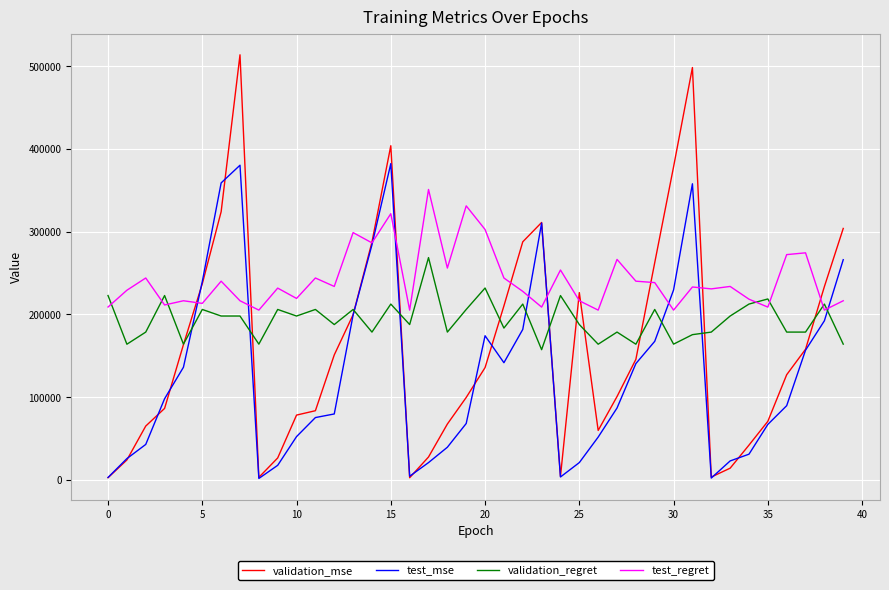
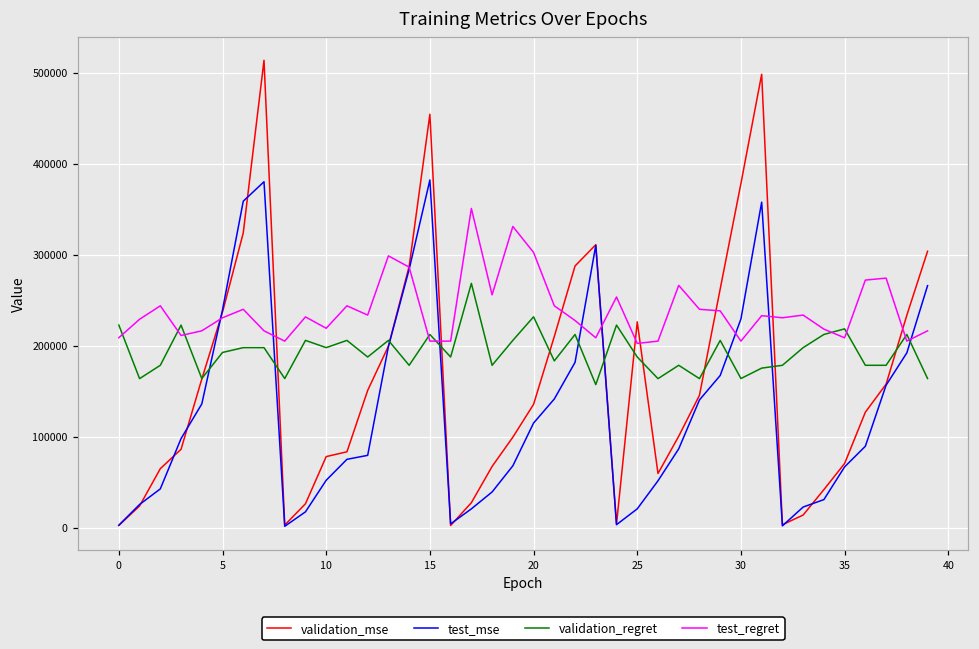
validation_regret, 5: 210000 -> 190000
test_regret, 5: 210000 -> 230000
validation_mse, 15: 400000 -> 450000
test_regret, 15: 320000 -> 210000
test_mse, 20: 170000 -> 120000
test_regret, 25: 220000 -> 200000
